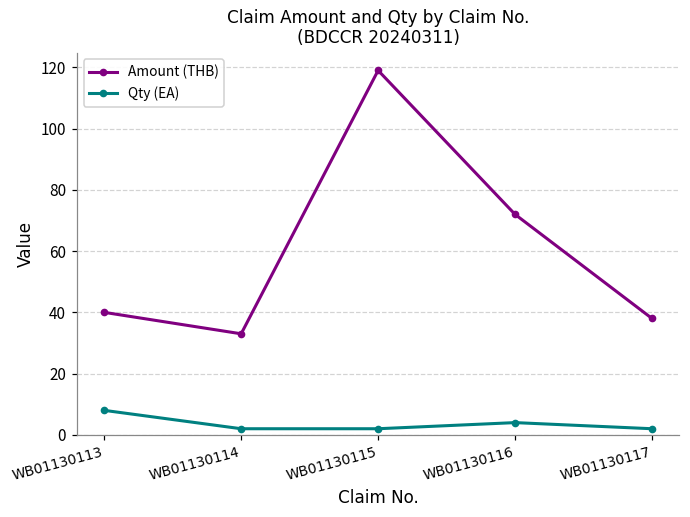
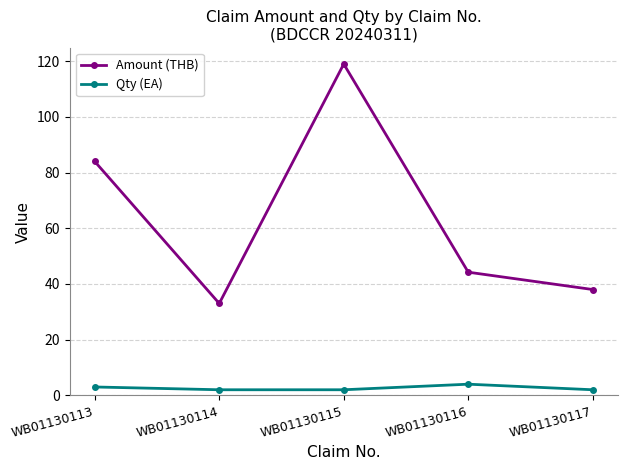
Amount (THB), WB01130113: 40 -> 84
Qty (EA), WB01130113: 8 -> 3
Amount (THB), WB01130116: 72 -> 44
